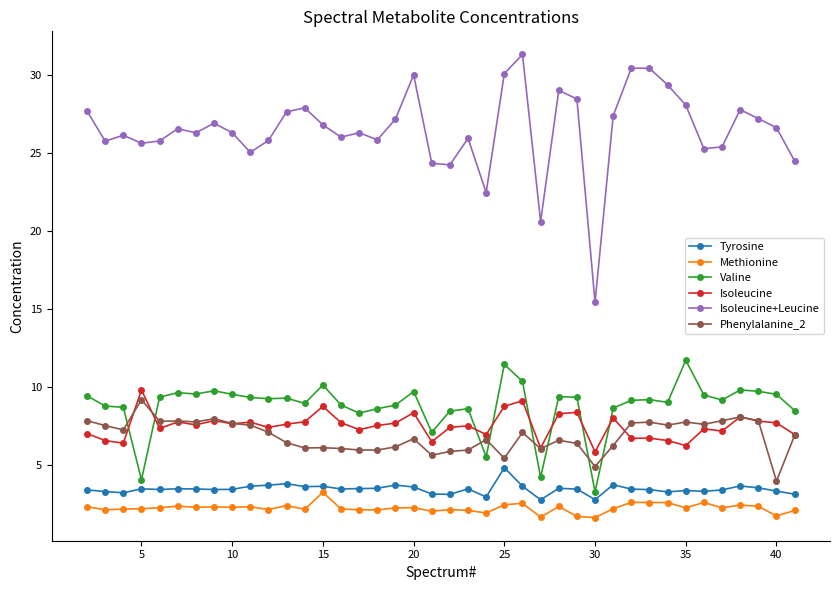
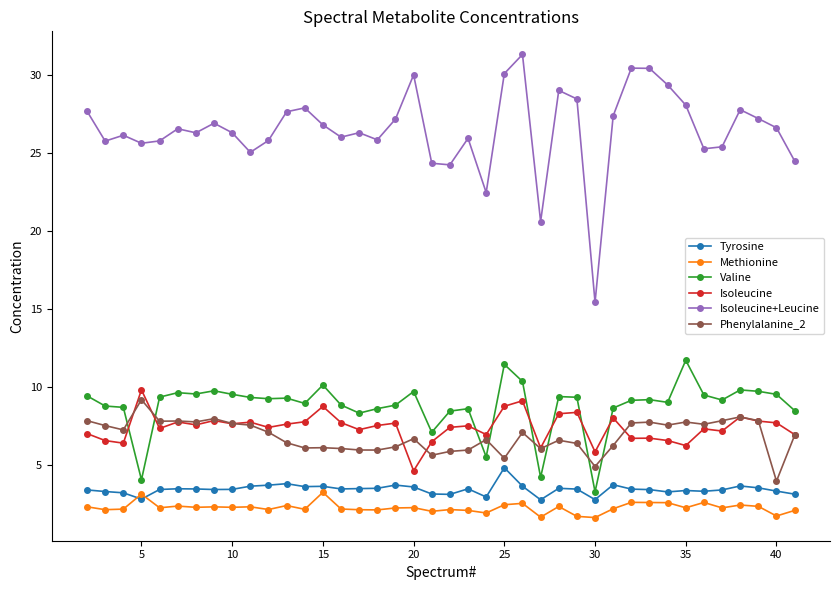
Tyrosine, 5: 3.5 -> 2.8
Methionine, 5: 2.2 -> 3.1
Isoleucine, 20: 8.3 -> 4.6
